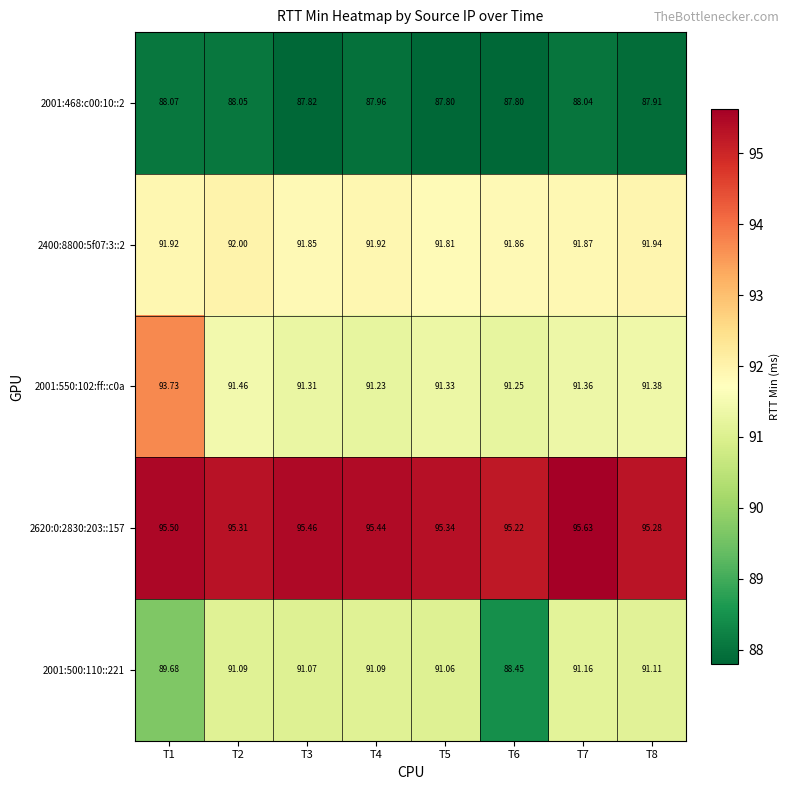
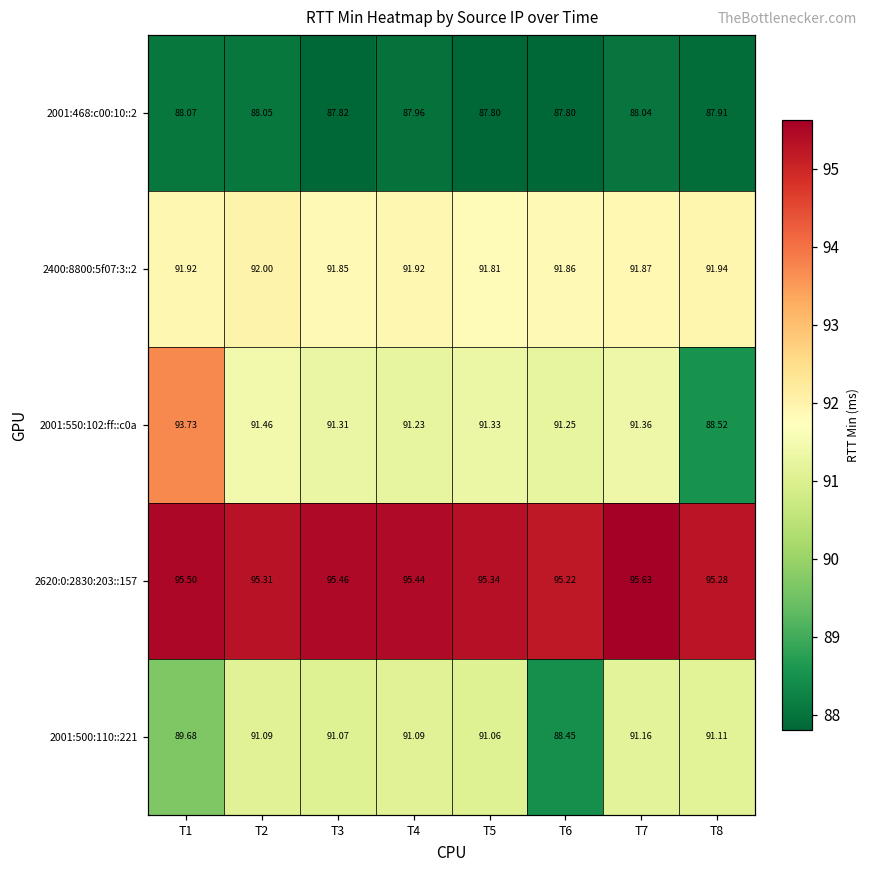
2001:550:102:ff::c0a, T8: 91.38 -> 88.52
